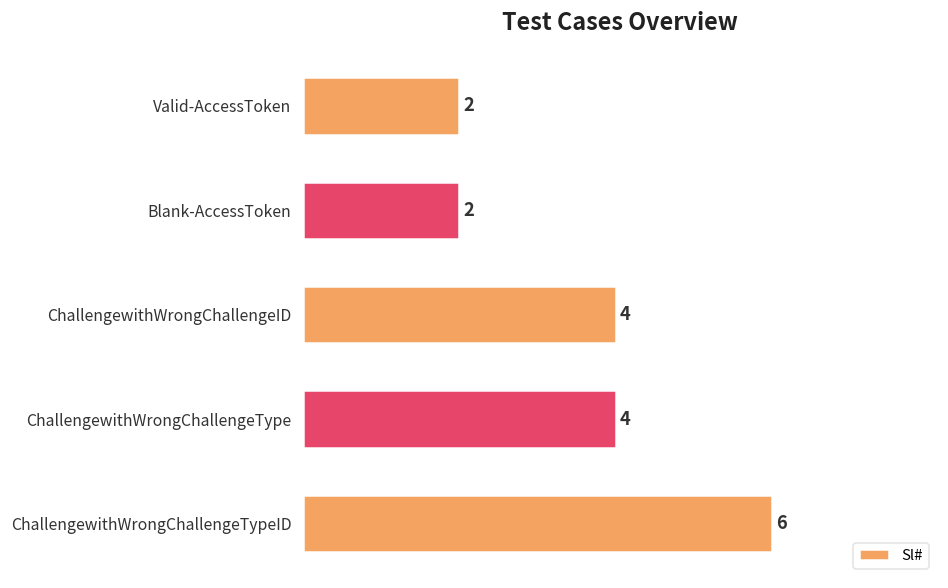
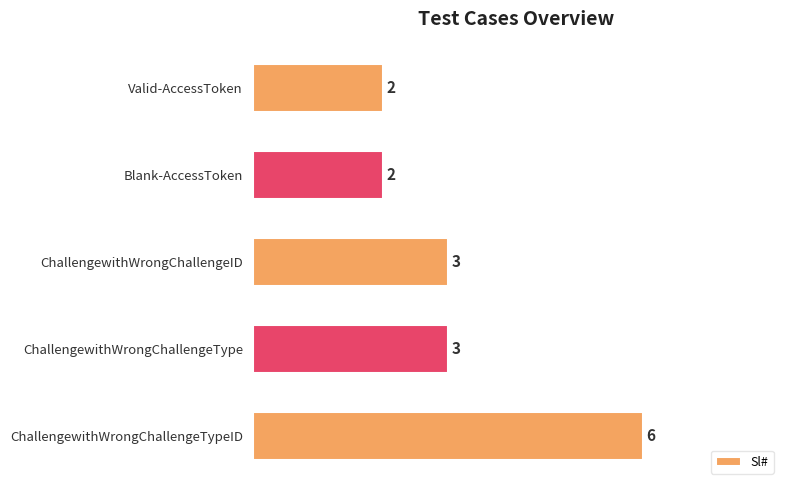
ChallengewithWrongChallengeID: 4 -> 3
ChallengewithWrongChallengeType: 4 -> 3
